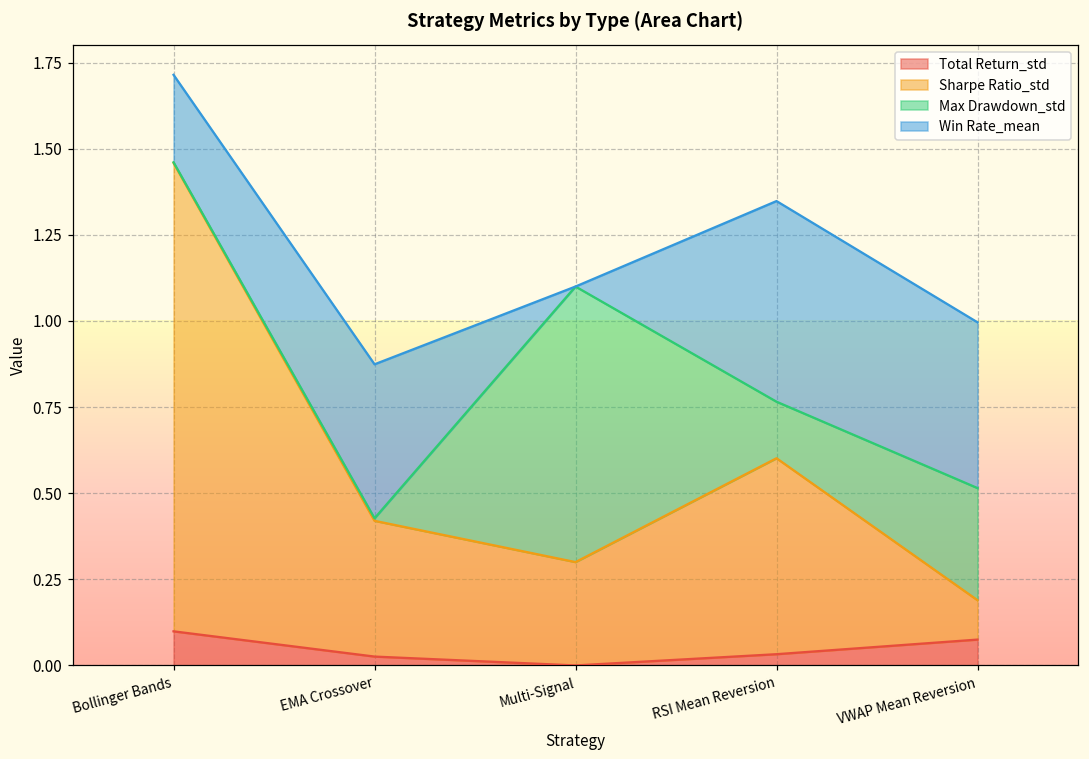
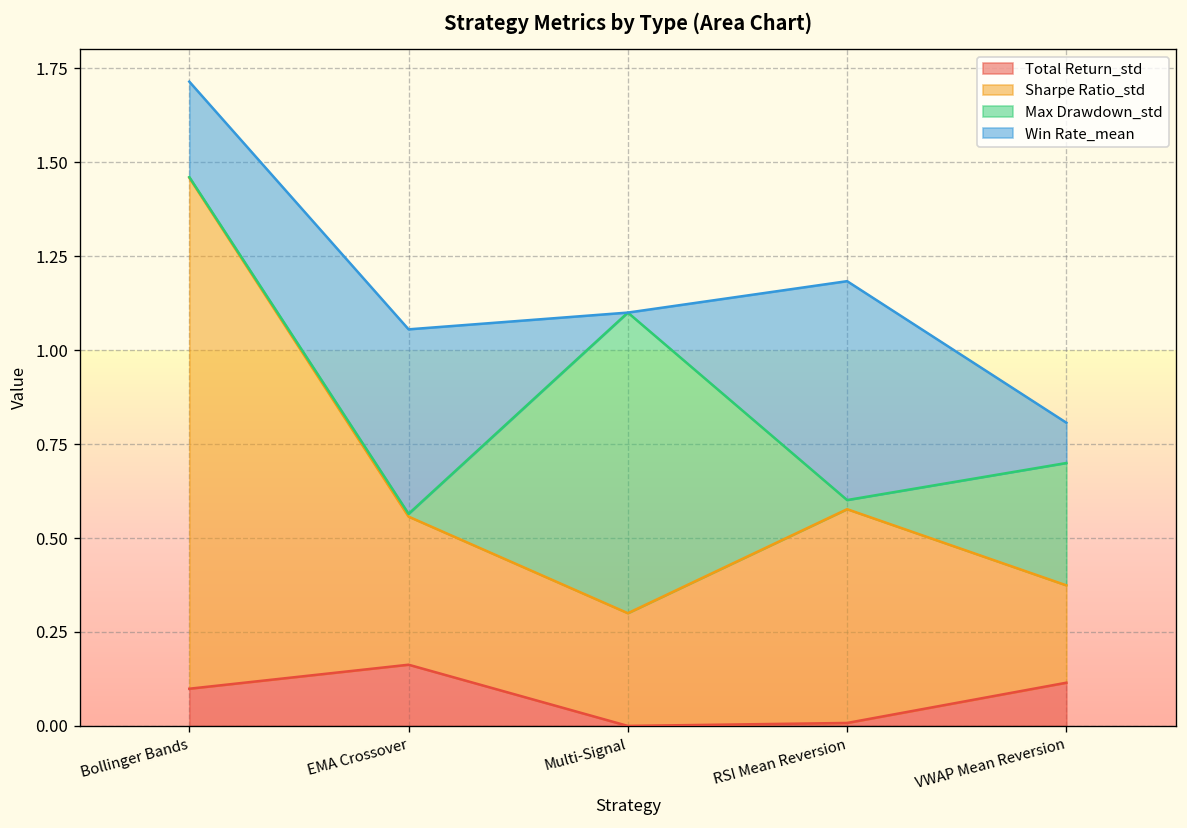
Total Return_std, EMA Crossover: 0.03 -> 0.16
Win Rate_mean, EMA Crossover: 0.45 -> 0.49
Total Return_std, RSI Mean Reversion: 0.03 -> 0.01
Max Drawdown_std, RSI Mean Reversion: 0.16 -> 0.02
Total Return_std, VWAP Mean Reversion: 0.08 -> 0.12
Sharpe Ratio_std, VWAP Mean Reversion: 0.11 -> 0.26
Win Rate_mean, VWAP Mean Reversion: 0.48 -> 0.11
